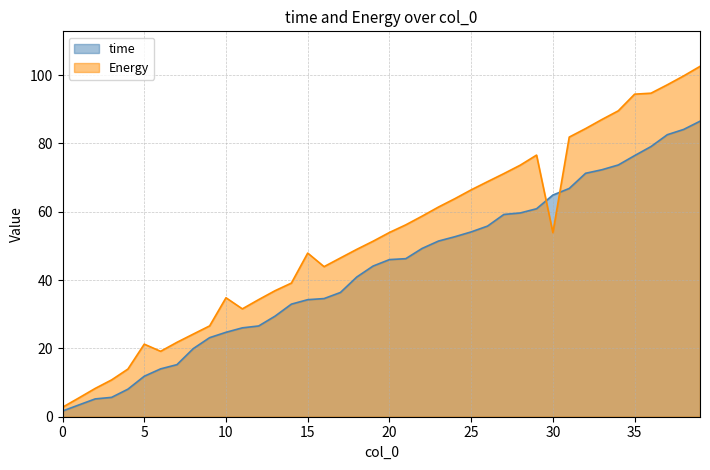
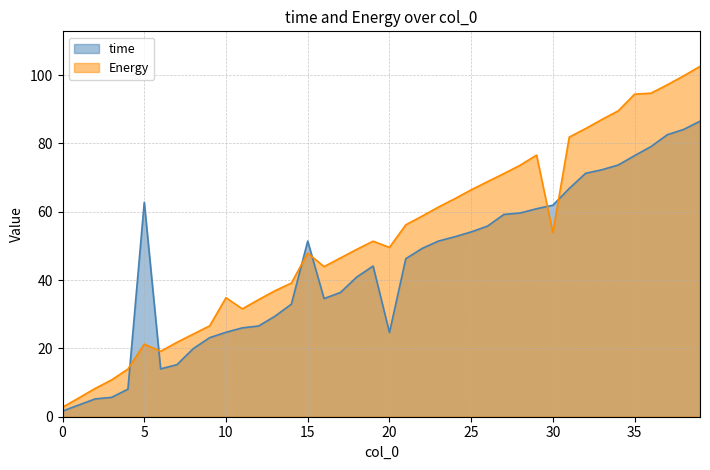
time, 5: 12 -> 63
time, 15: 34 -> 51
time, 20: 46 -> 25
Energy, 20: 54 -> 50
time, 30: 65 -> 62
